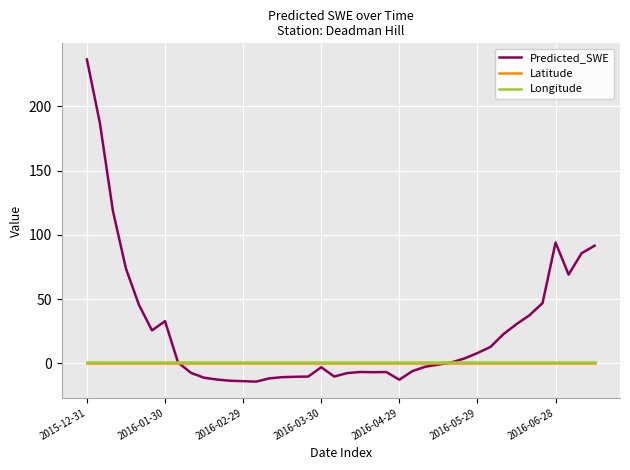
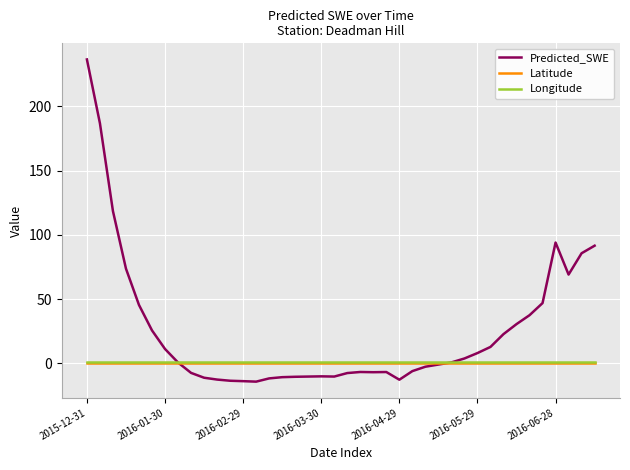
Predicted_SWE, 2016-01-30: 33 -> 11
Predicted_SWE, 2016-03-30: -3 -> -10
